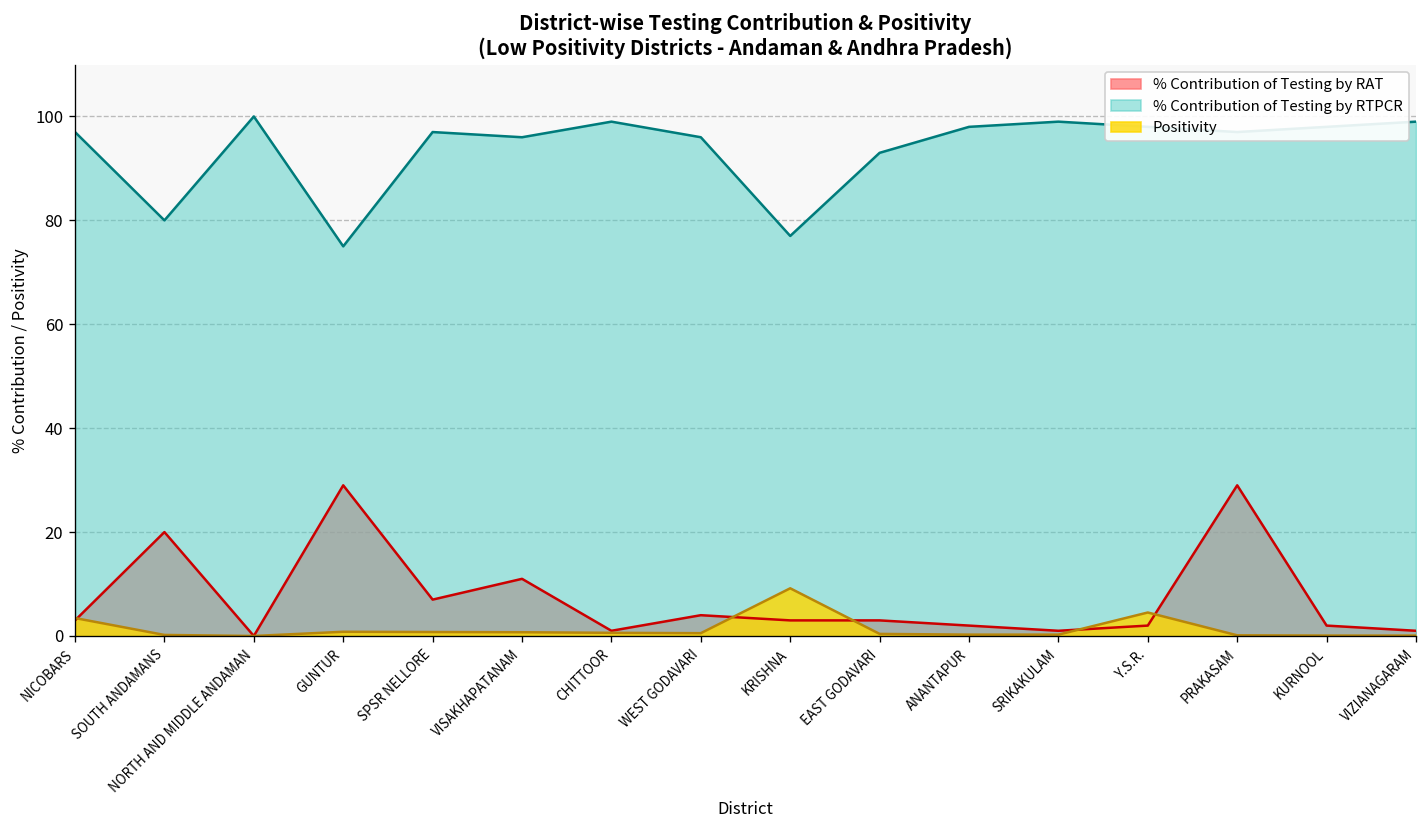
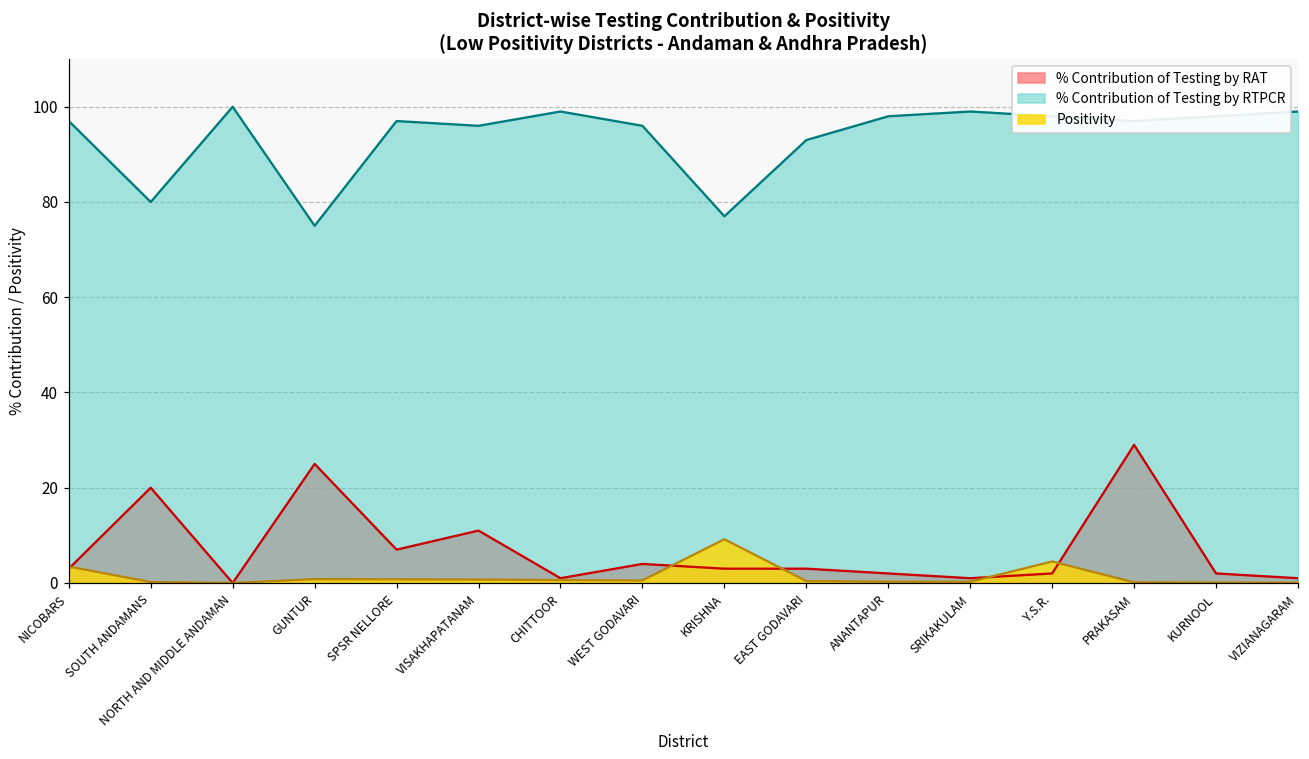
% Contribution of Testing by RAT, GUNTUR: 29 -> 25
